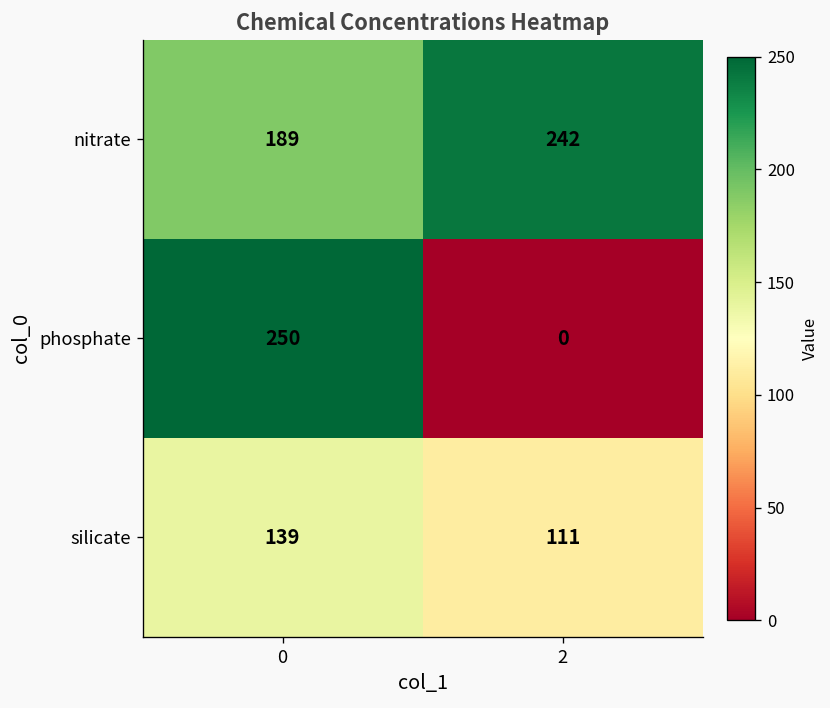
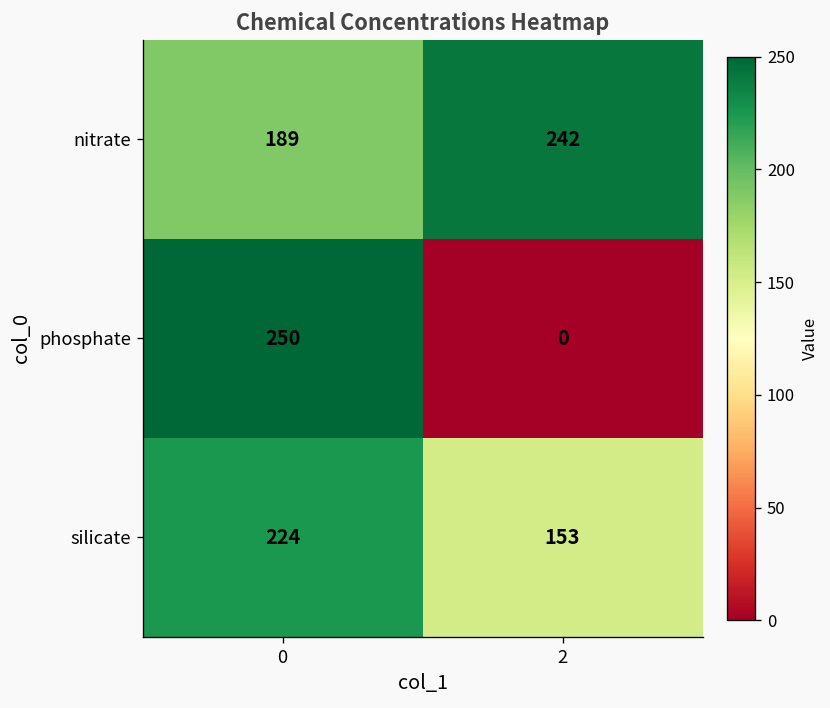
silicate, 0: 139 -> 224
silicate, 2: 111 -> 153
